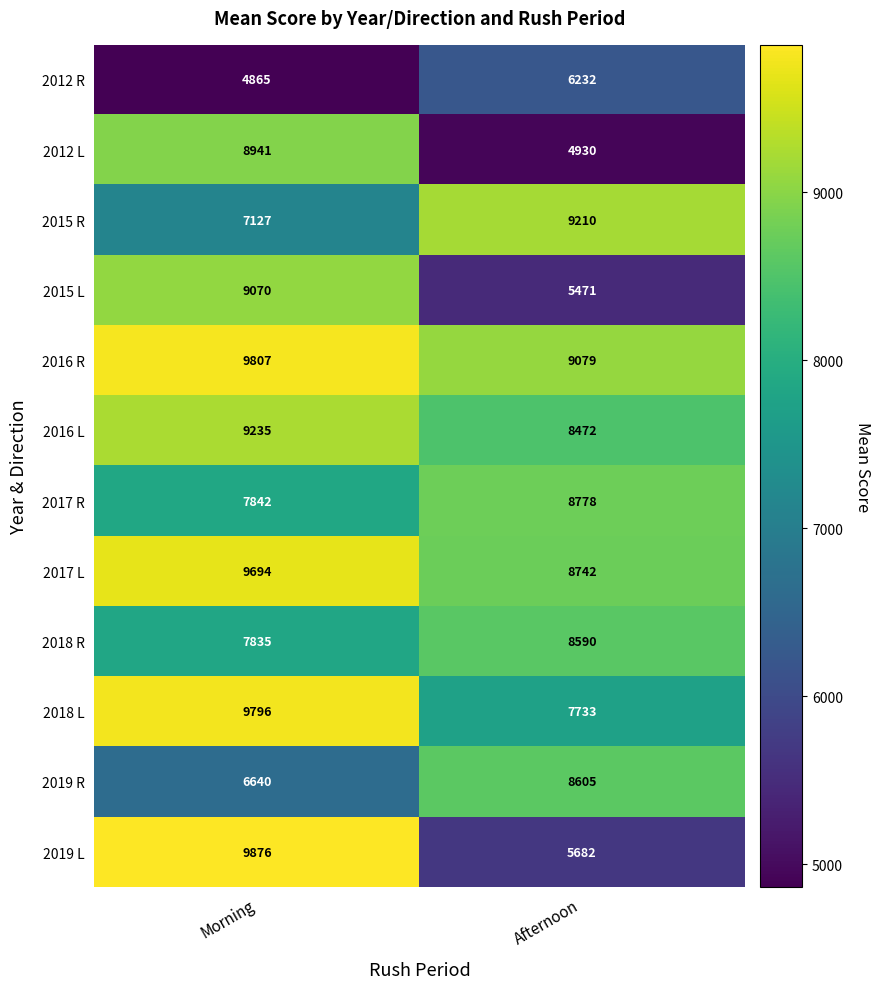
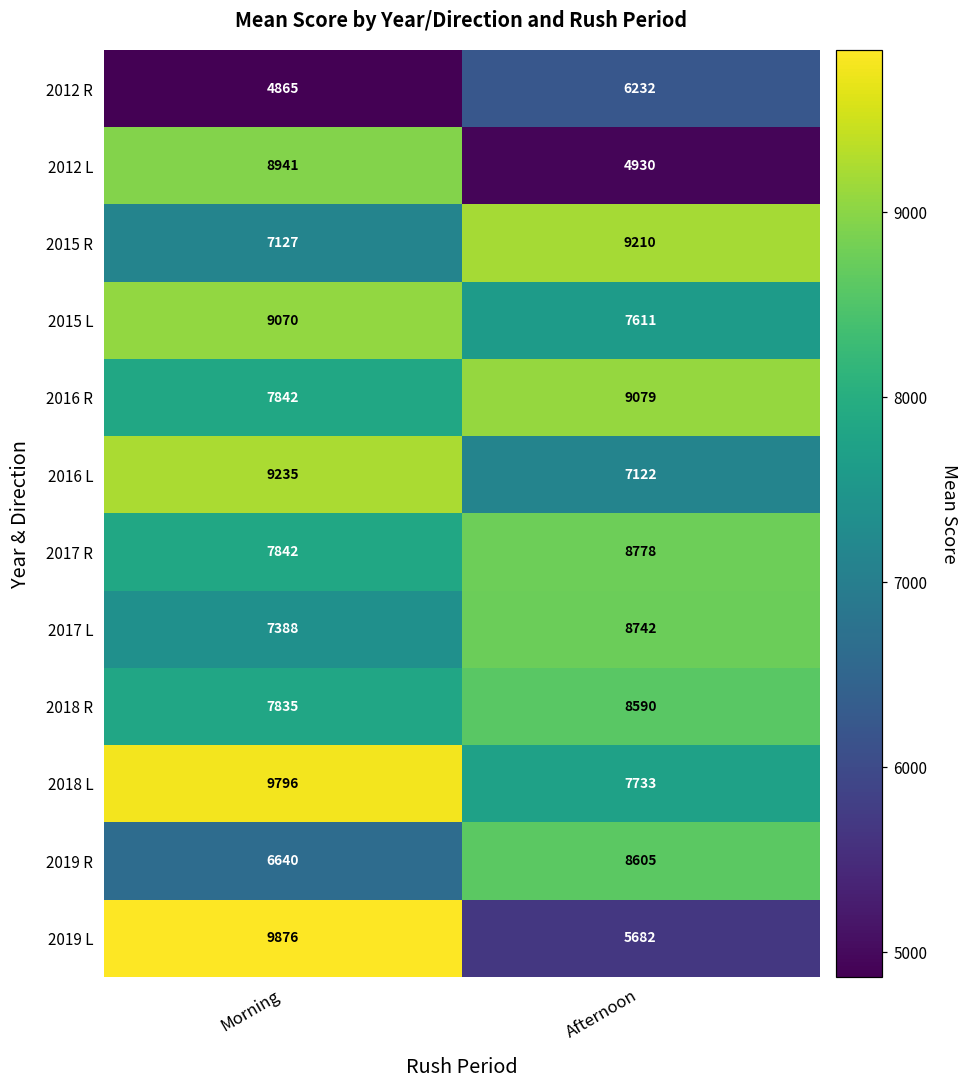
2015 L, Afternoon: 5471 -> 7611
2016 R, Morning: 9807 -> 7842
2016 L, Afternoon: 8472 -> 7122
2017 L, Morning: 9694 -> 7388
